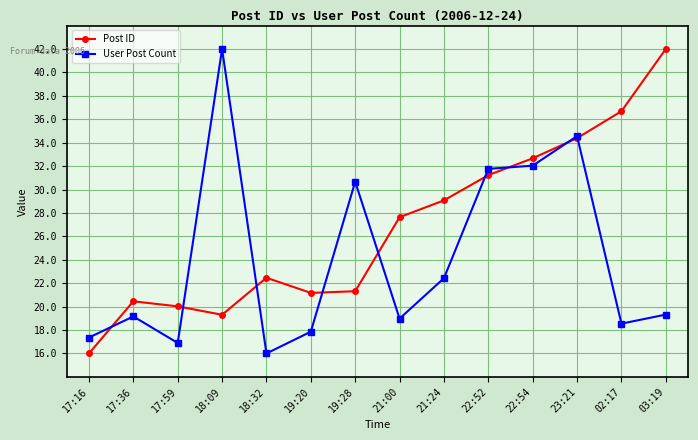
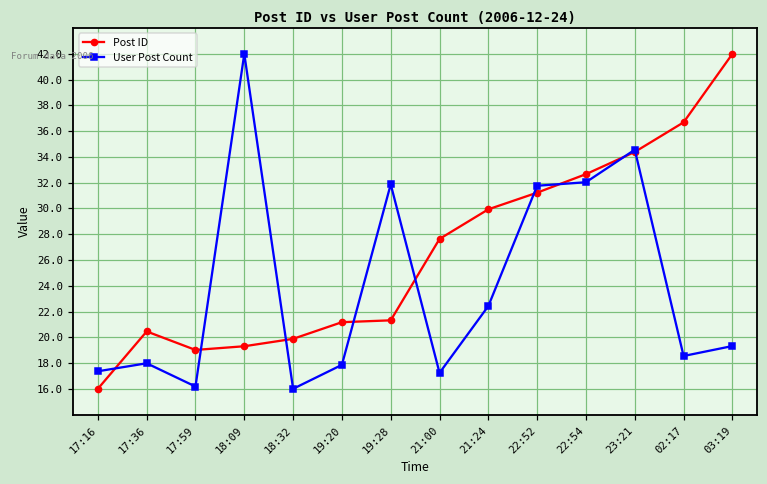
User Post Count, 17:36: 19.2 -> 18.0
Post ID, 17:59: 20.0 -> 19.0
User Post Count, 17:59: 16.9 -> 16.2
Post ID, 18:32: 22.5 -> 19.9
User Post Count, 19:28: 30.7 -> 31.9
User Post Count, 21:00: 19.0 -> 17.2
Post ID, 21:24: 29.1 -> 29.9
